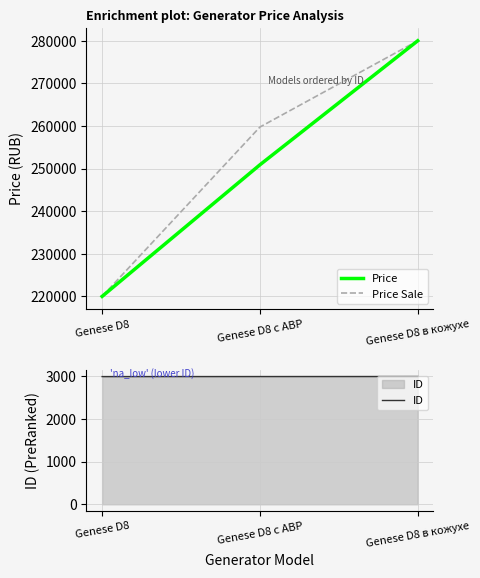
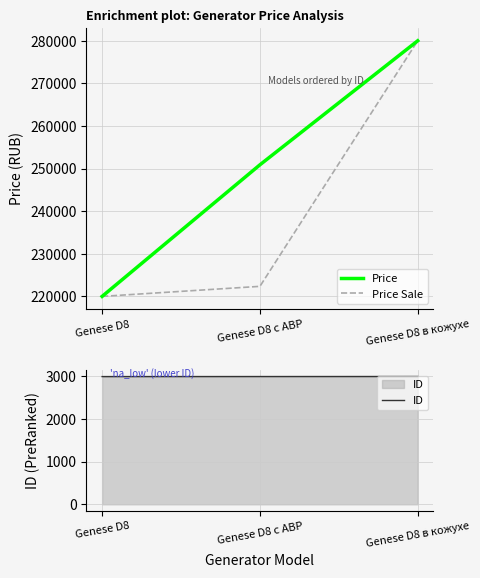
Enrichment plot: Generator Price Analysis, Price Sale, Genese D8 с АВР: 260000 -> 222000
